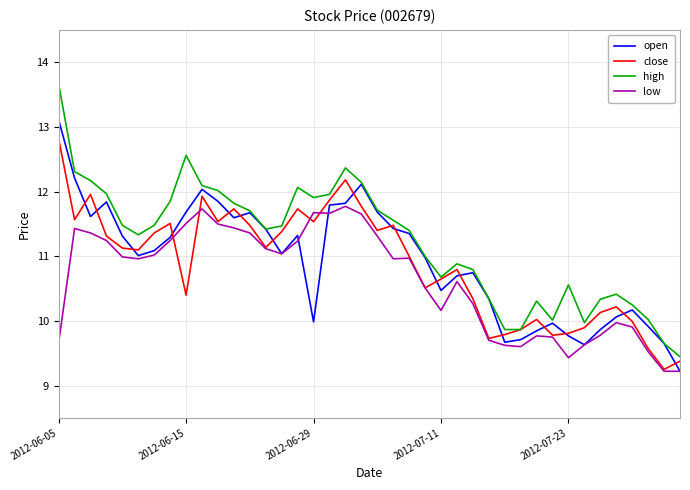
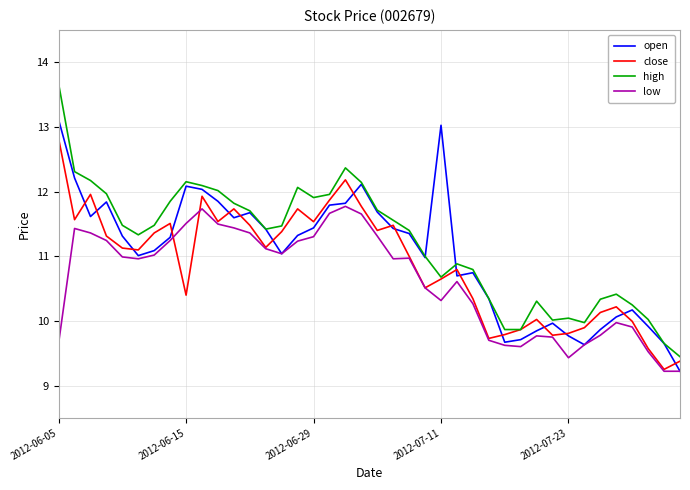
open, 2012-06-15: 11.7 -> 12.1
high, 2012-06-15: 12.6 -> 12.2
open, 2012-06-29: 10.0 -> 11.4
low, 2012-06-29: 11.7 -> 11.3
open, 2012-07-11: 10.5 -> 13.0
low, 2012-07-11: 10.2 -> 10.3
high, 2012-07-23: 10.6 -> 10.0
